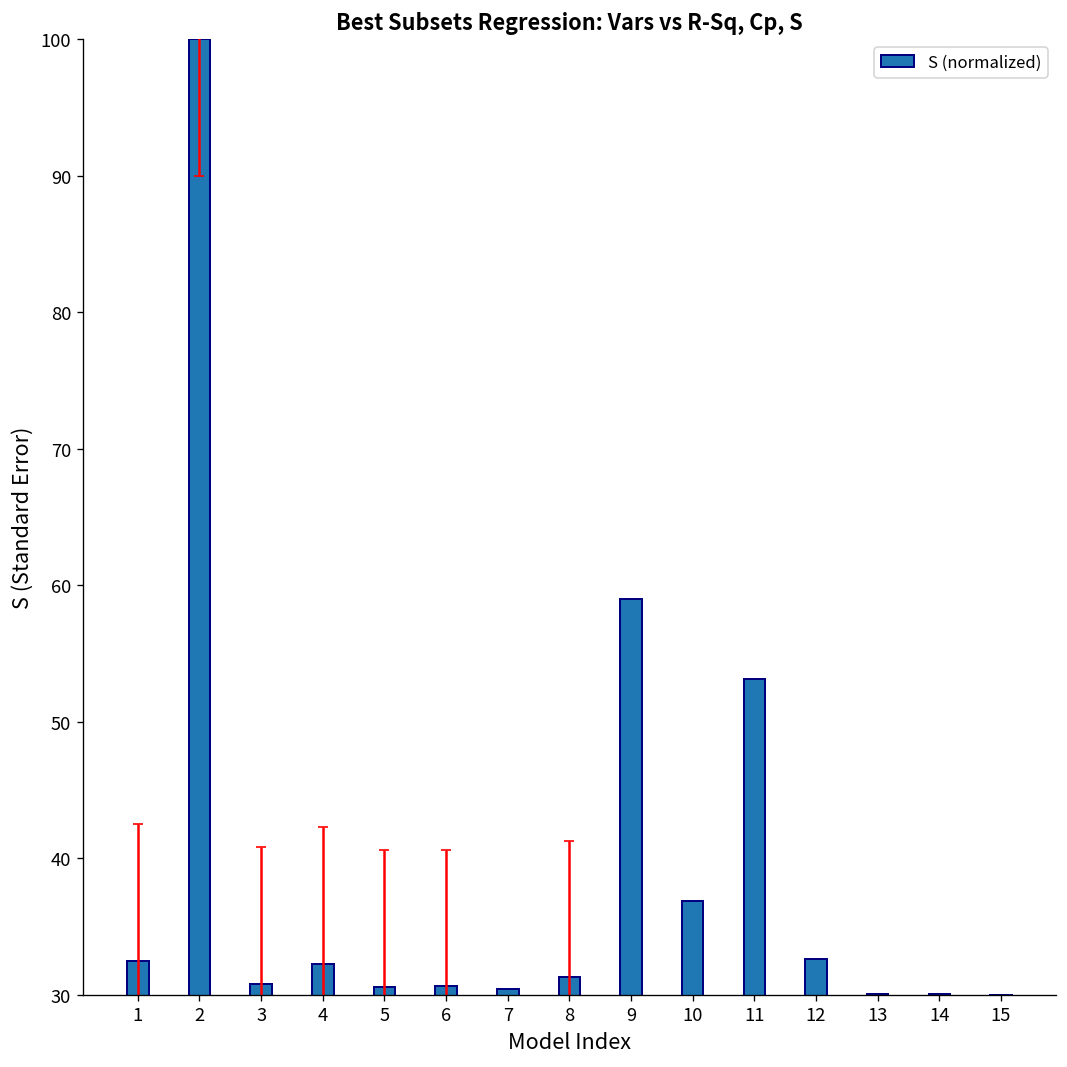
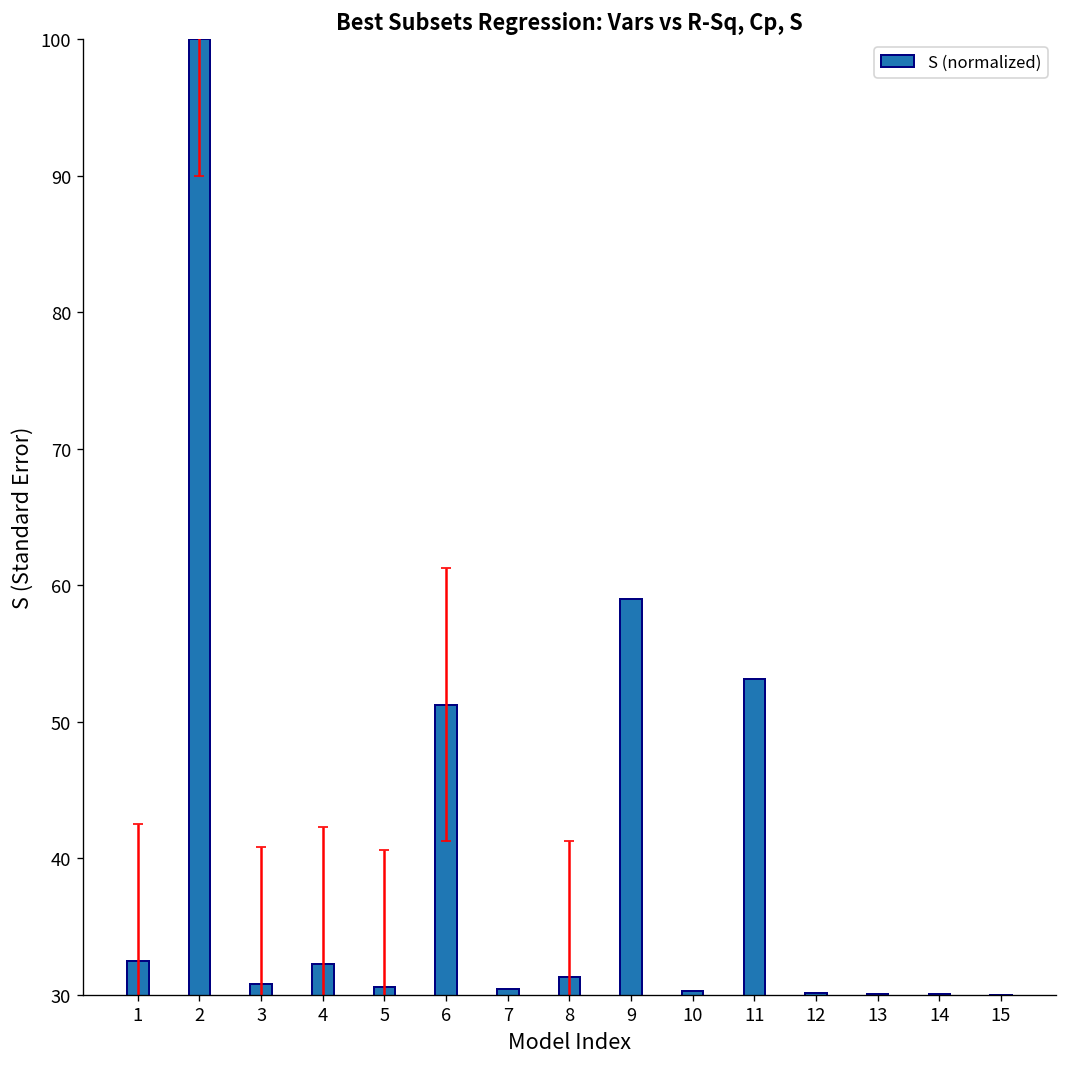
S (normalized), 6: 30.6 -> 51.2
S (normalized), 10: 36.9 -> 30.3
S (normalized), 12: 32.6 -> 30.1
